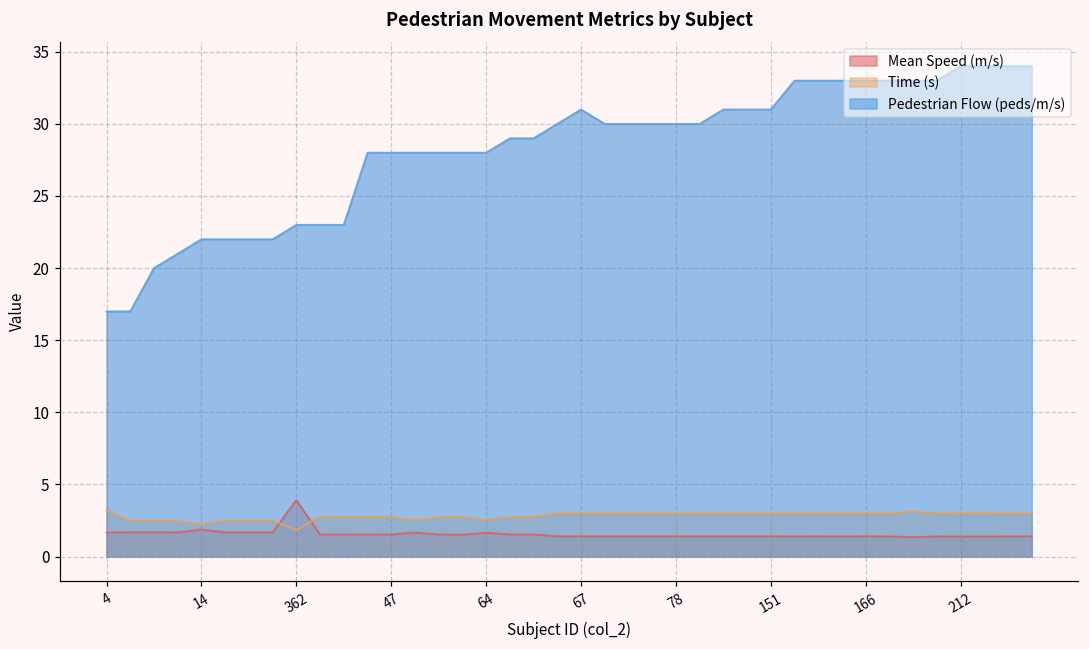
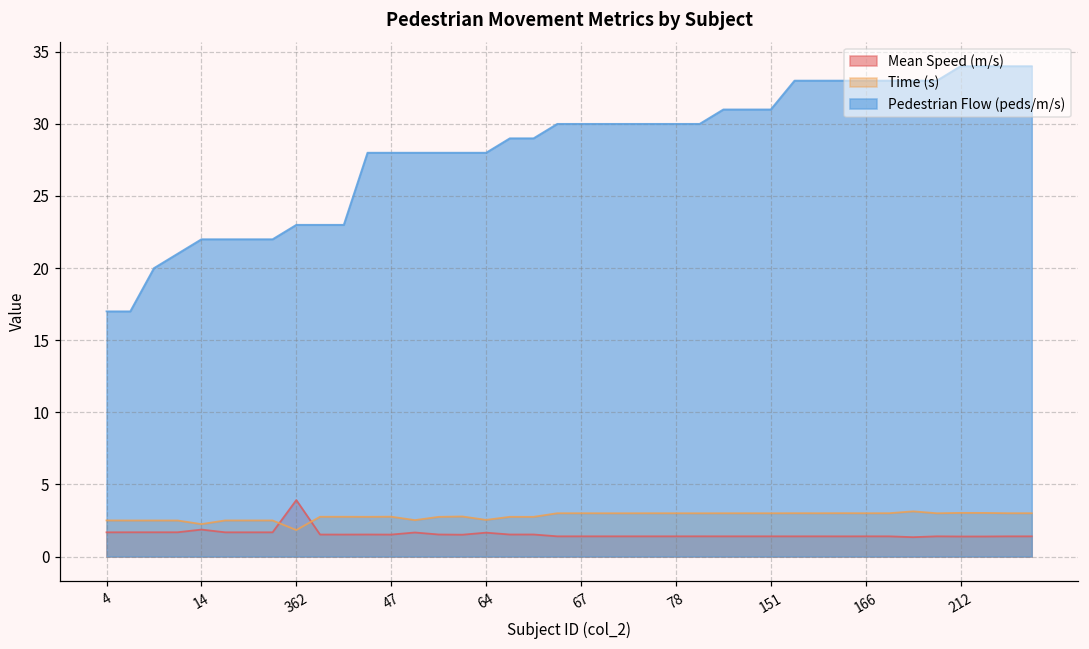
Time (s), 4: 3.2 -> 2.5
Pedestrian Flow (peds/m/s), 67: 31 -> 30
